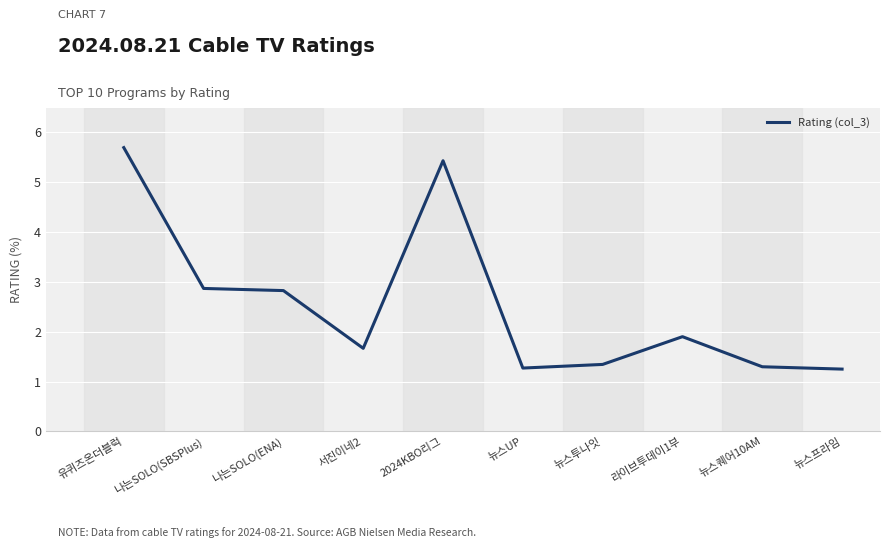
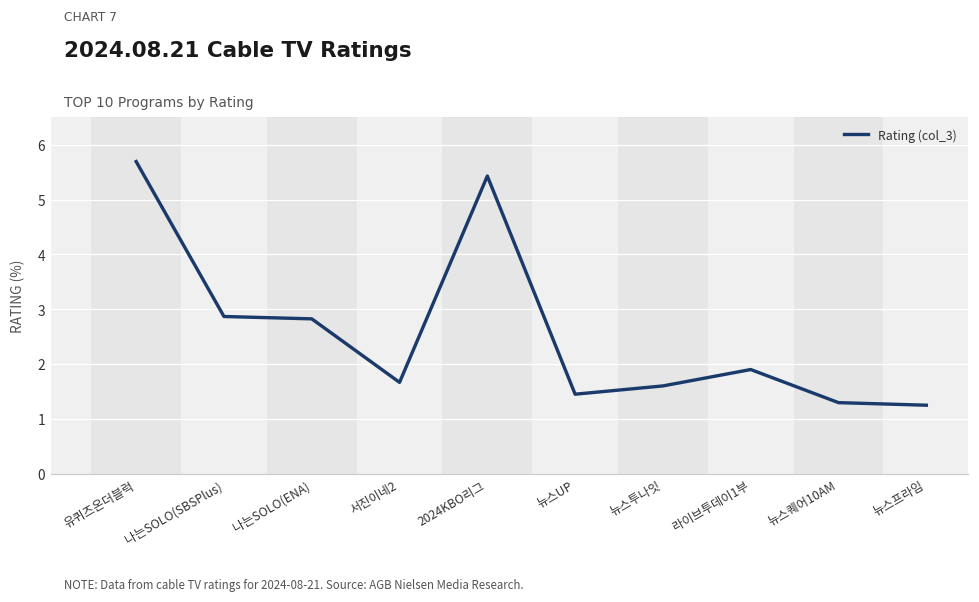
뉴스UP: 1.3 -> 1.5
뉴스투나잇: 1.3 -> 1.6
